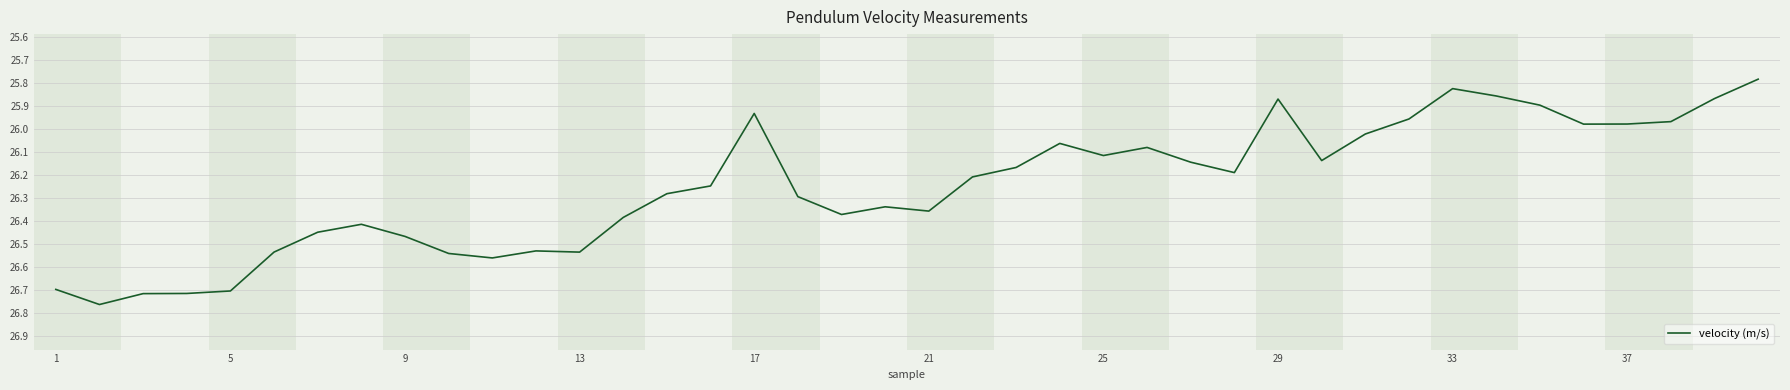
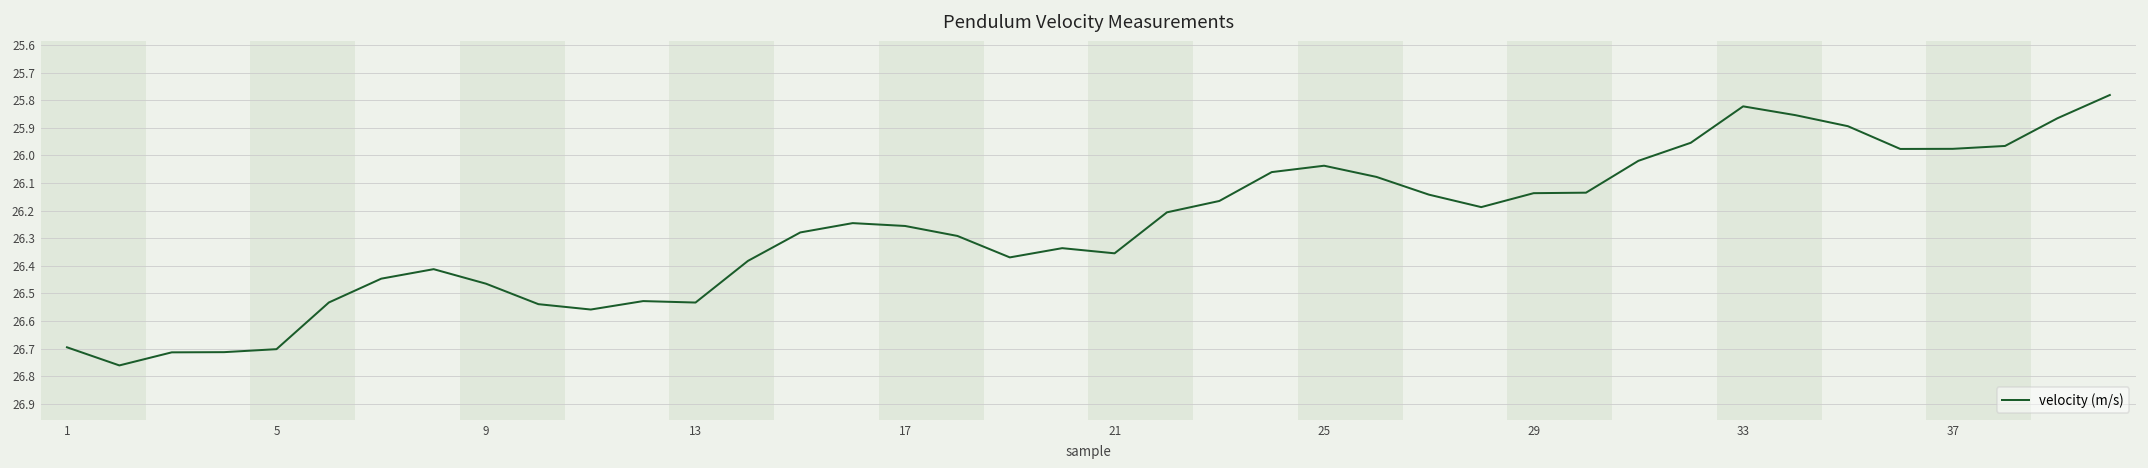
17: 25.93 -> 26.26
25: 26.11 -> 26.04
29: 25.87 -> 26.14
